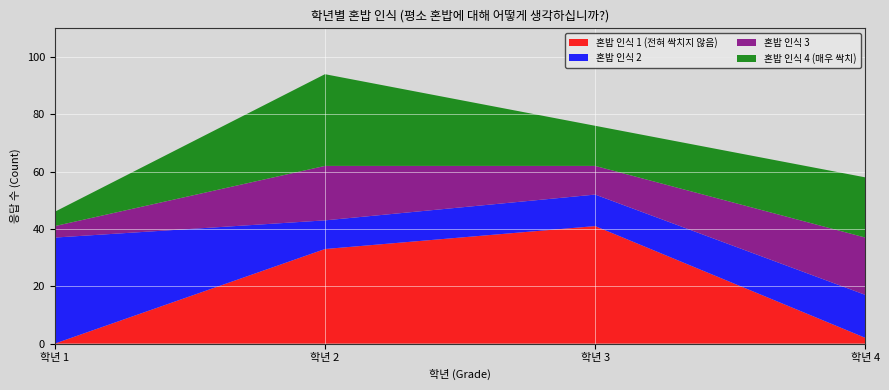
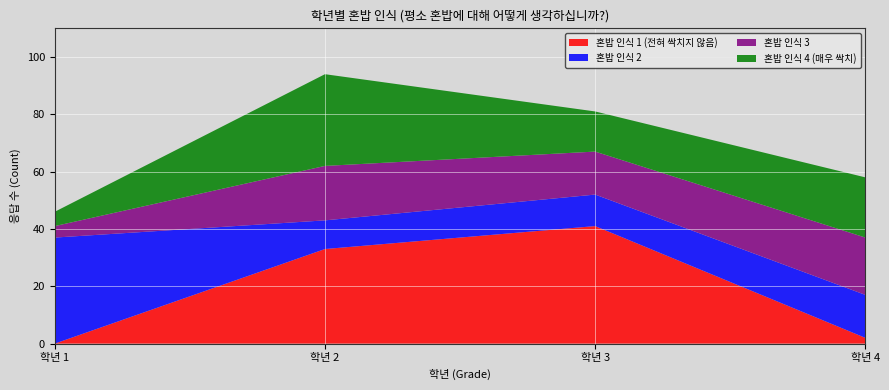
혼밥 인식 3, 학년 3: 10 -> 15
